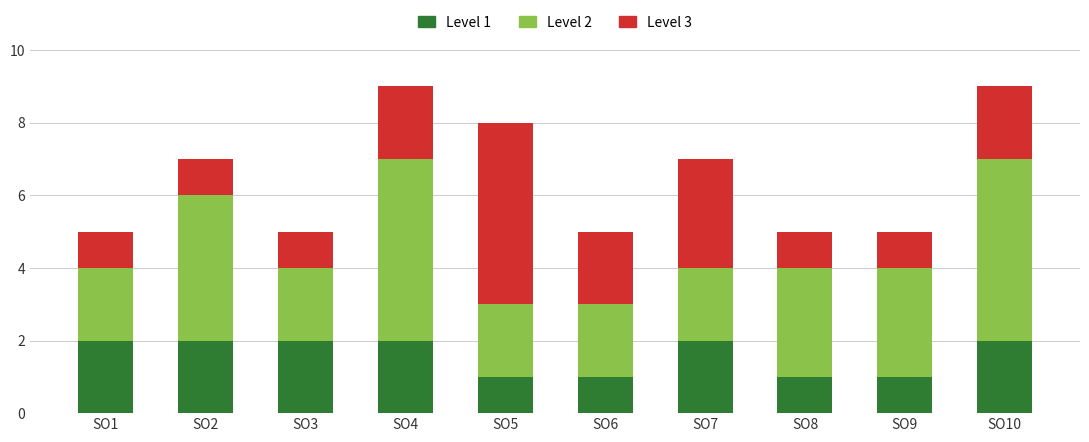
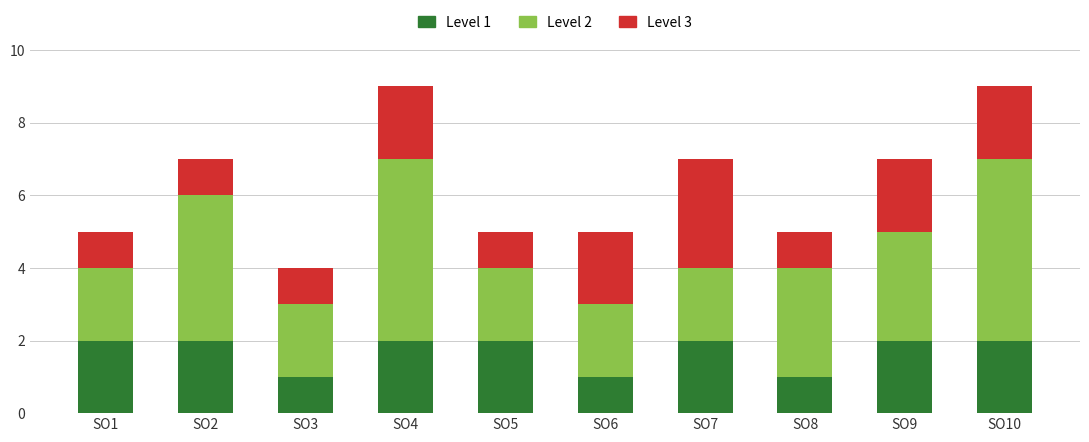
Level 1, SO3: 2 -> 1
Level 1, SO5: 1 -> 2
Level 3, SO5: 5 -> 1
Level 1, SO9: 1 -> 2
Level 3, SO9: 1 -> 2
